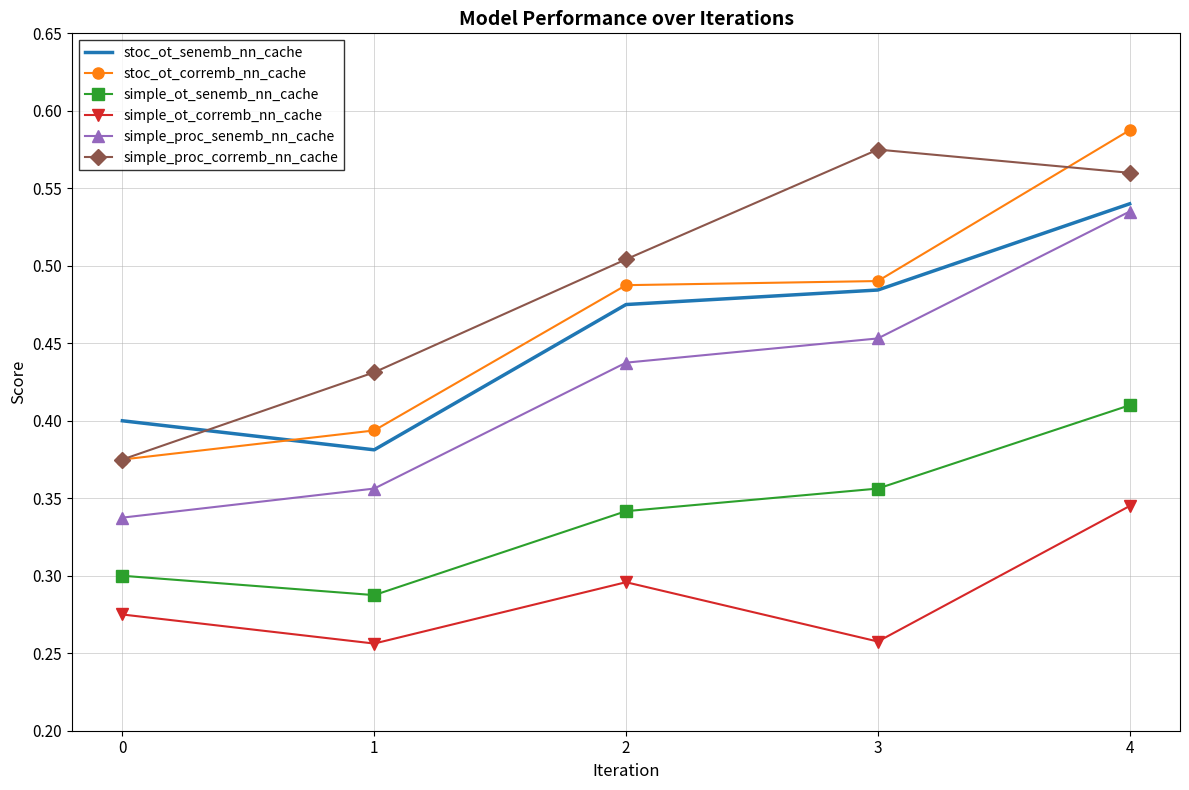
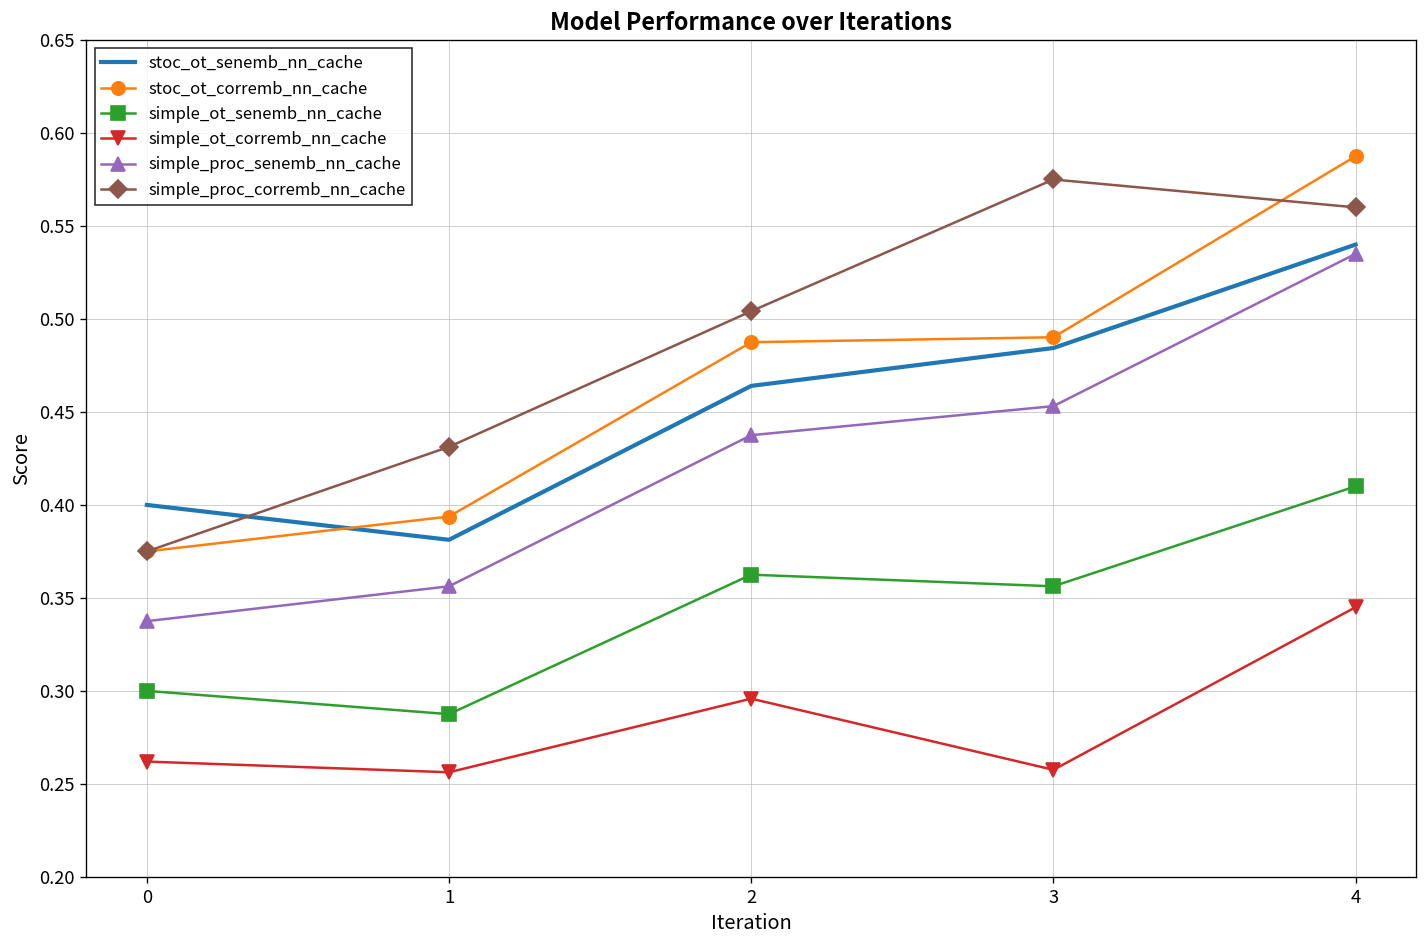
simple_ot_corremb_nn_cache, 0: 0.275 -> 0.262
stoc_ot_senemb_nn_cache, 2: 0.475 -> 0.464
simple_ot_senemb_nn_cache, 2: 0.342 -> 0.362
